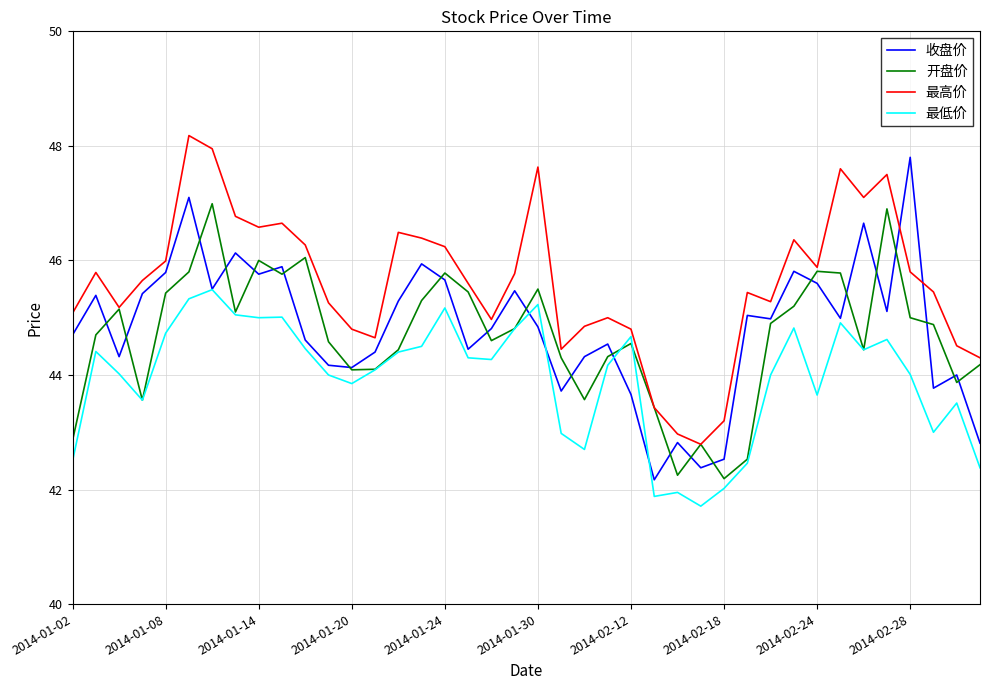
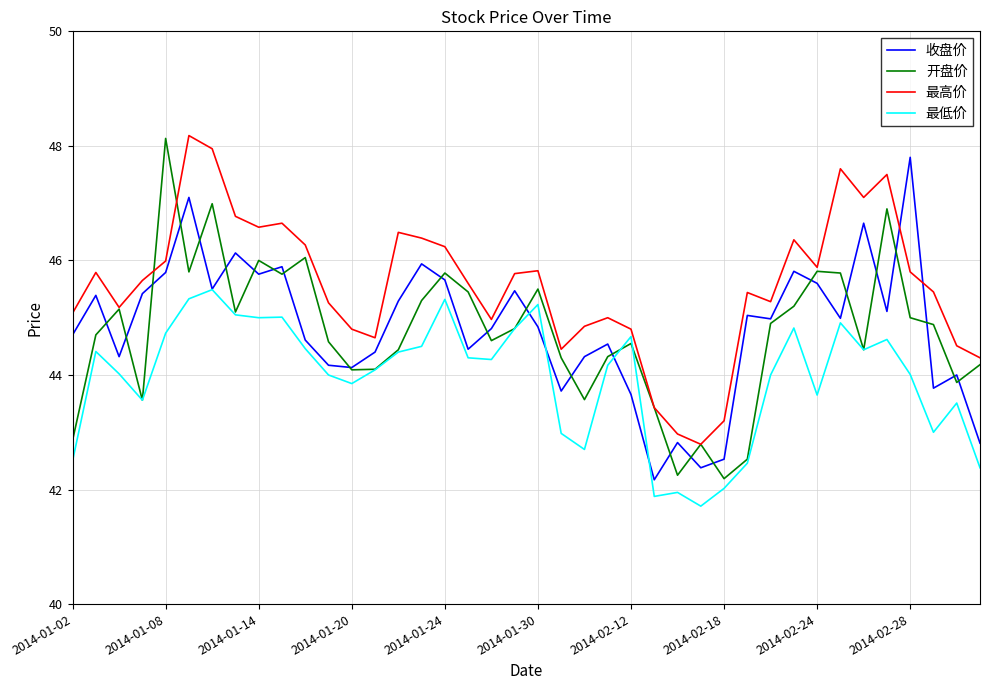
开盘价, 2014-01-08: 45.4 -> 48.1
最低价, 2014-01-24: 45.2 -> 45.3
最高价, 2014-01-30: 47.6 -> 45.8
